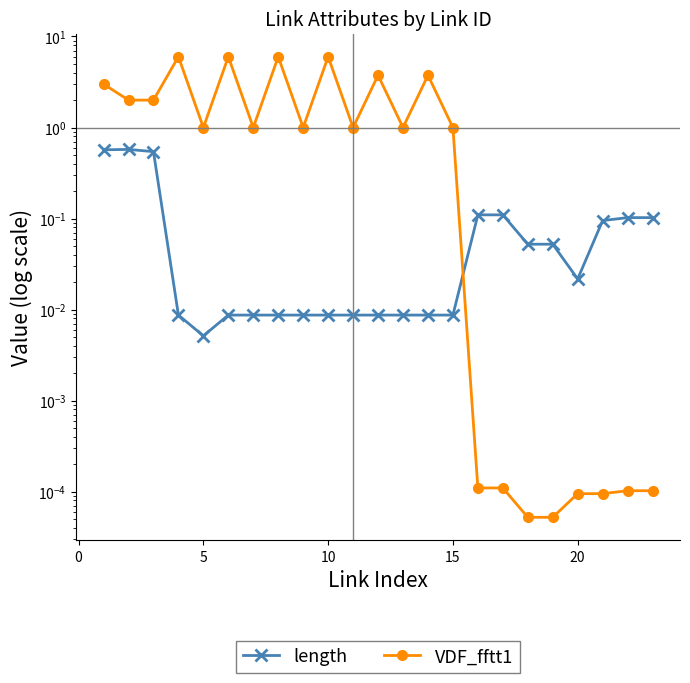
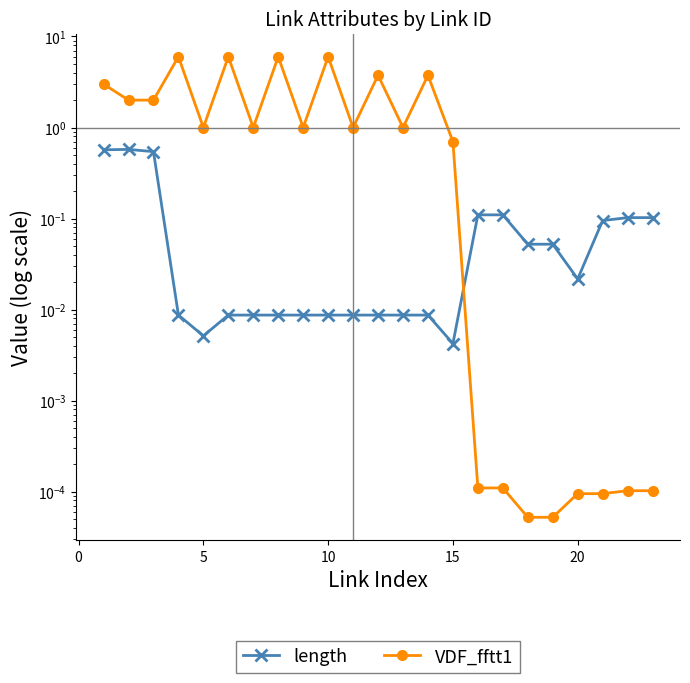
length, 15: 0.009 -> 0.004
VDF_fftt1, 15: 1.0 -> 0.7
